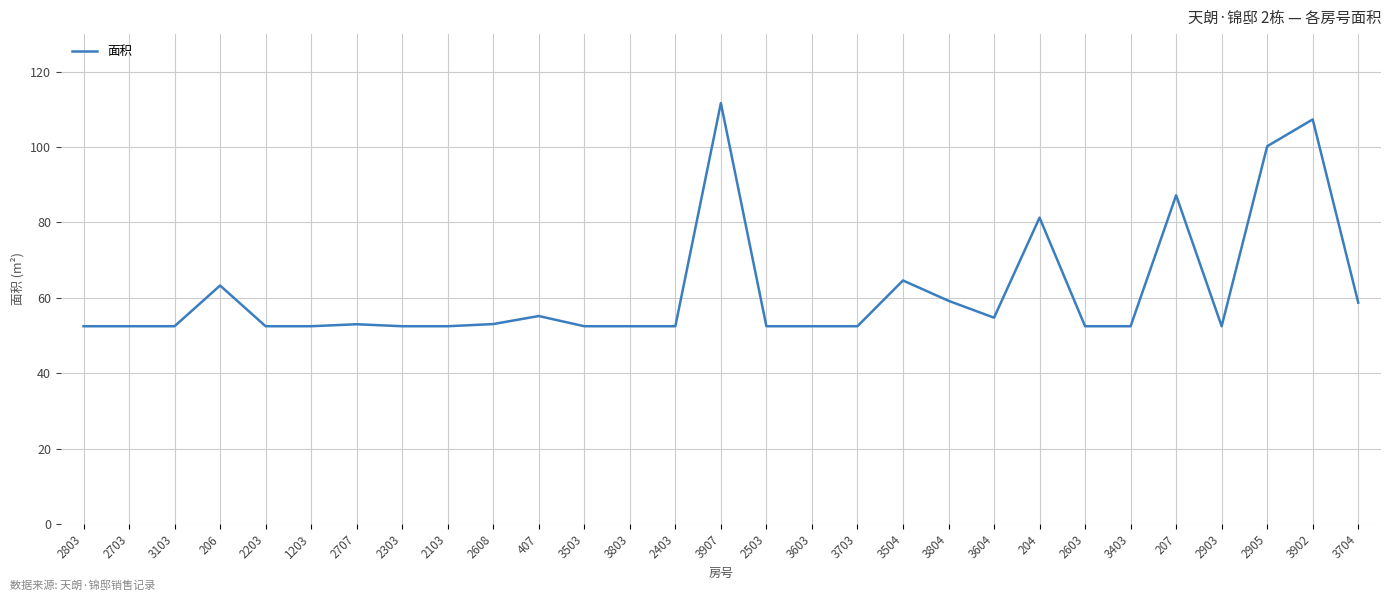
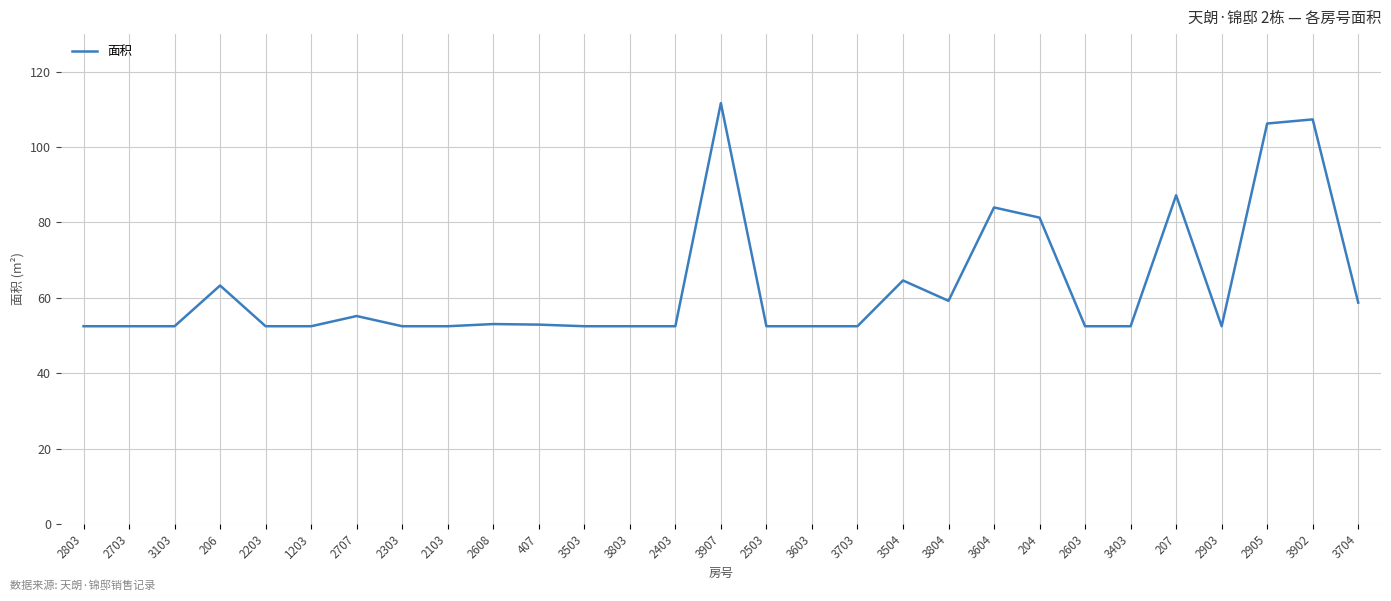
2707: 53 -> 55
407: 55 -> 53
3604: 55 -> 84
2905: 100 -> 106
